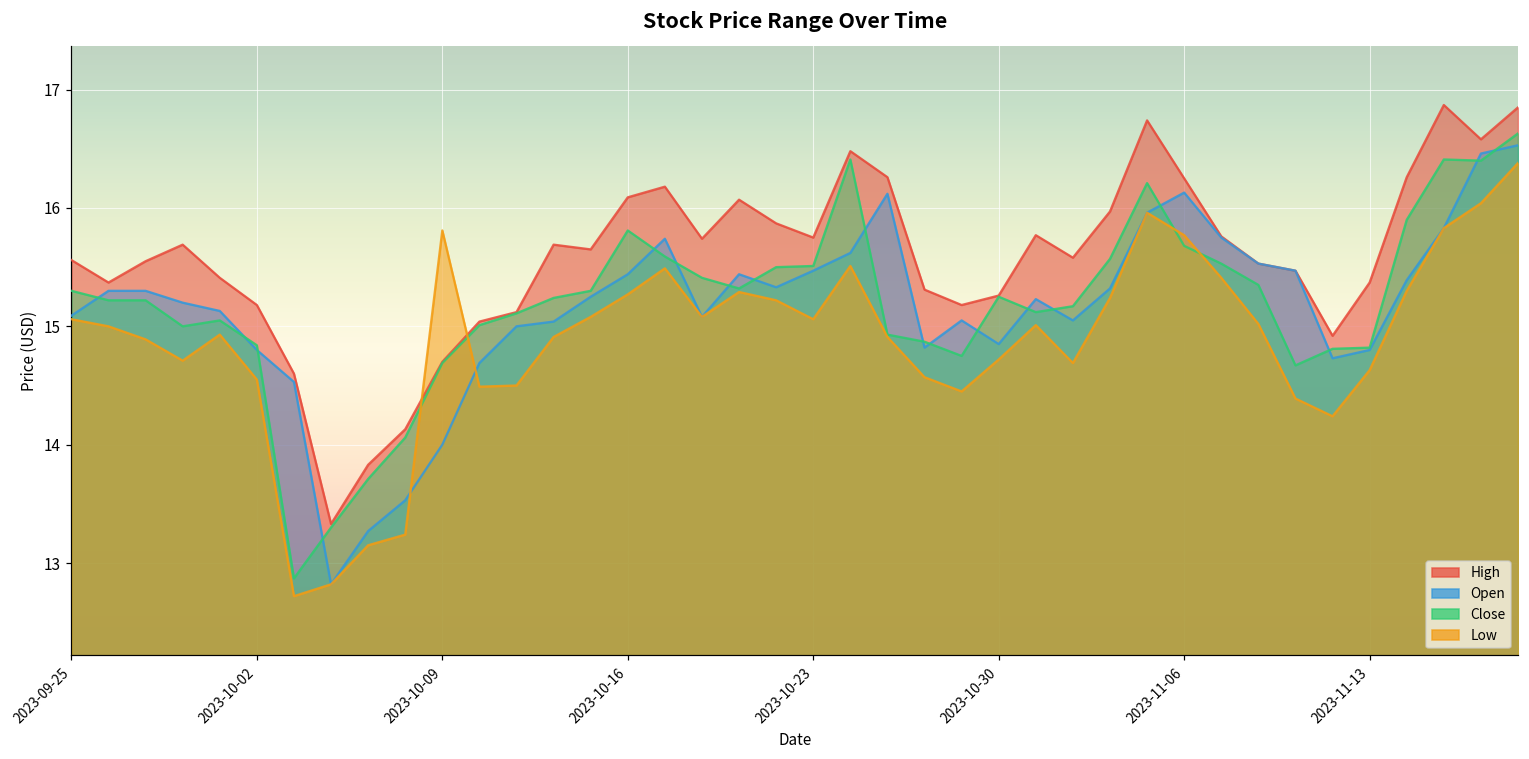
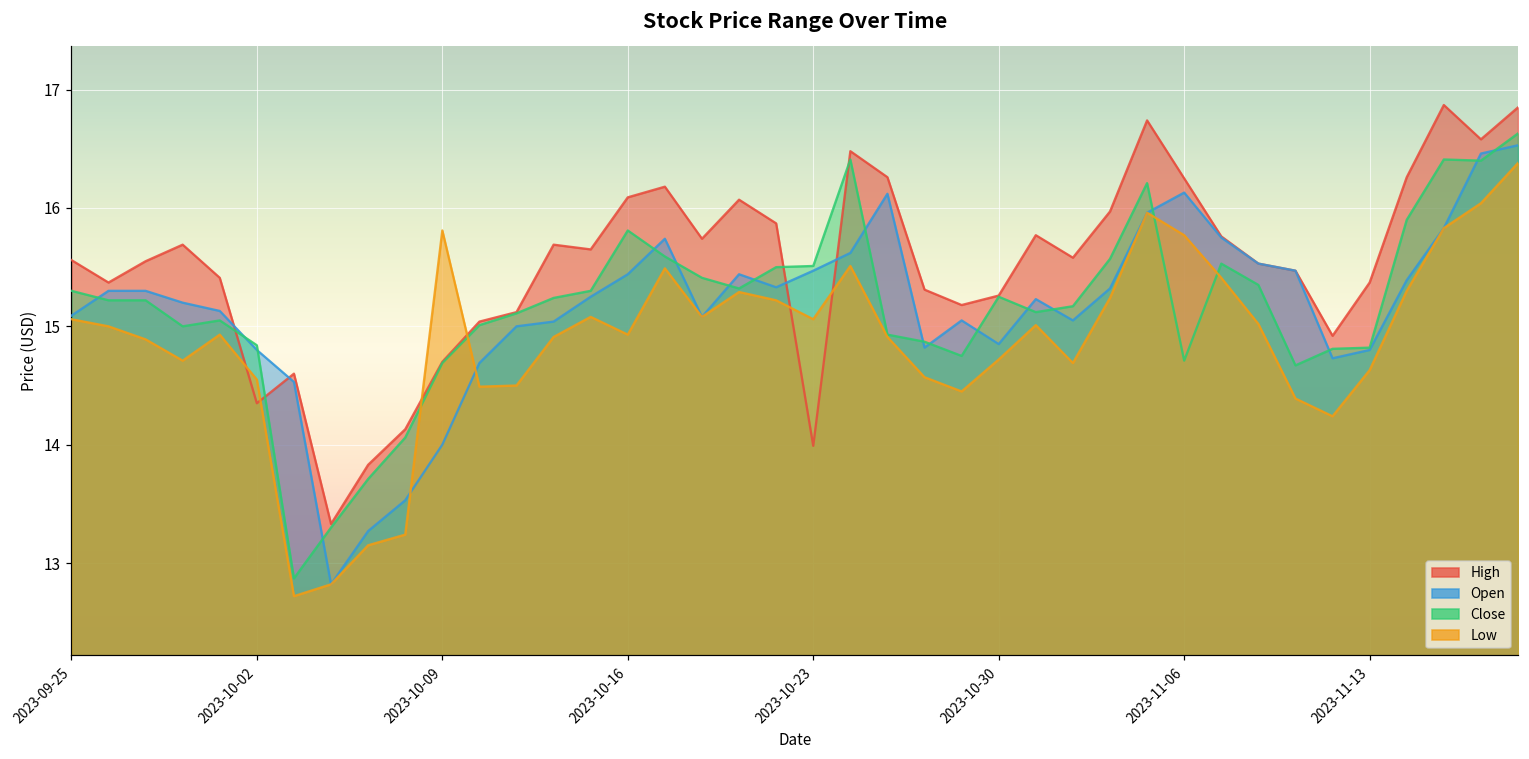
High, 2023-10-02: 15.18 -> 14.35
Low, 2023-10-16: 15.27 -> 14.93
High, 2023-10-23: 15.75 -> 13.99
Close, 2023-11-06: 15.68 -> 14.71
